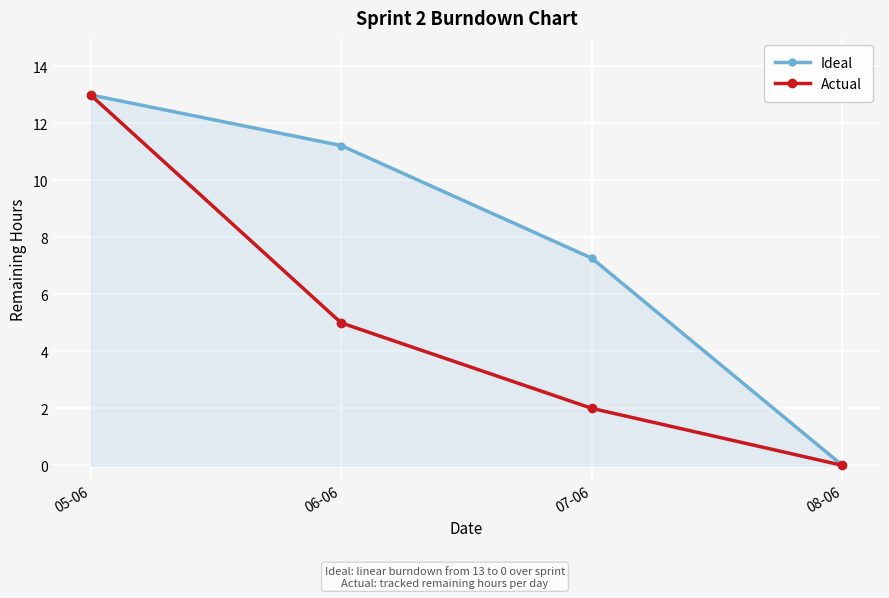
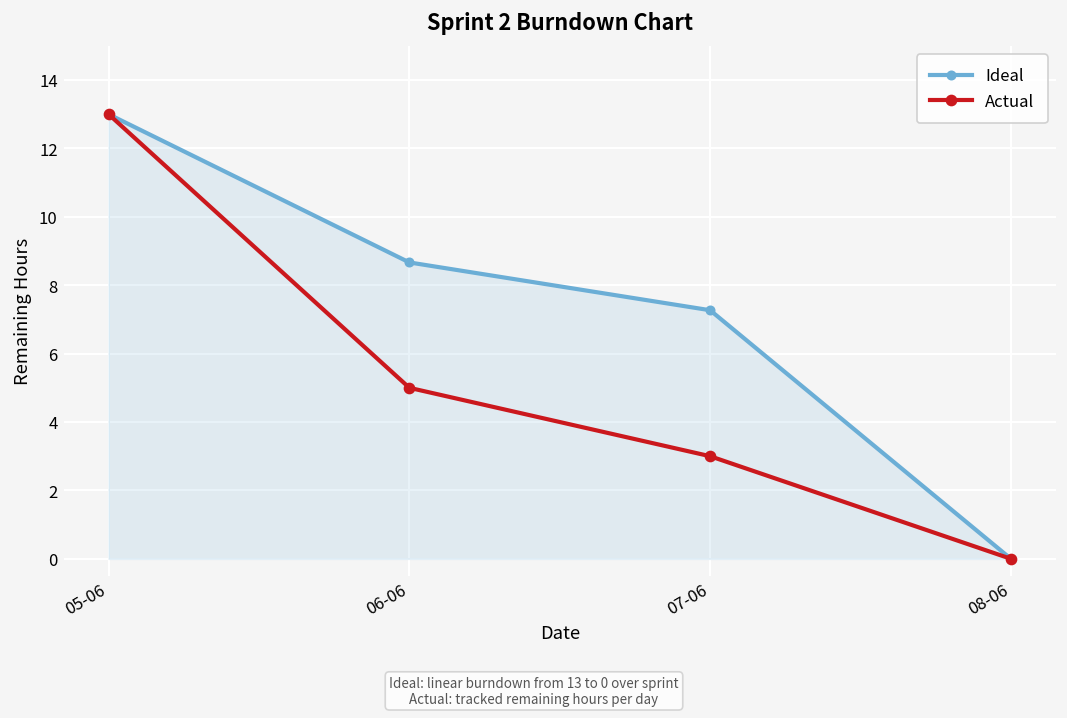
Ideal, 06-06: 11.2 -> 8.7
Actual, 07-06: 2 -> 3
